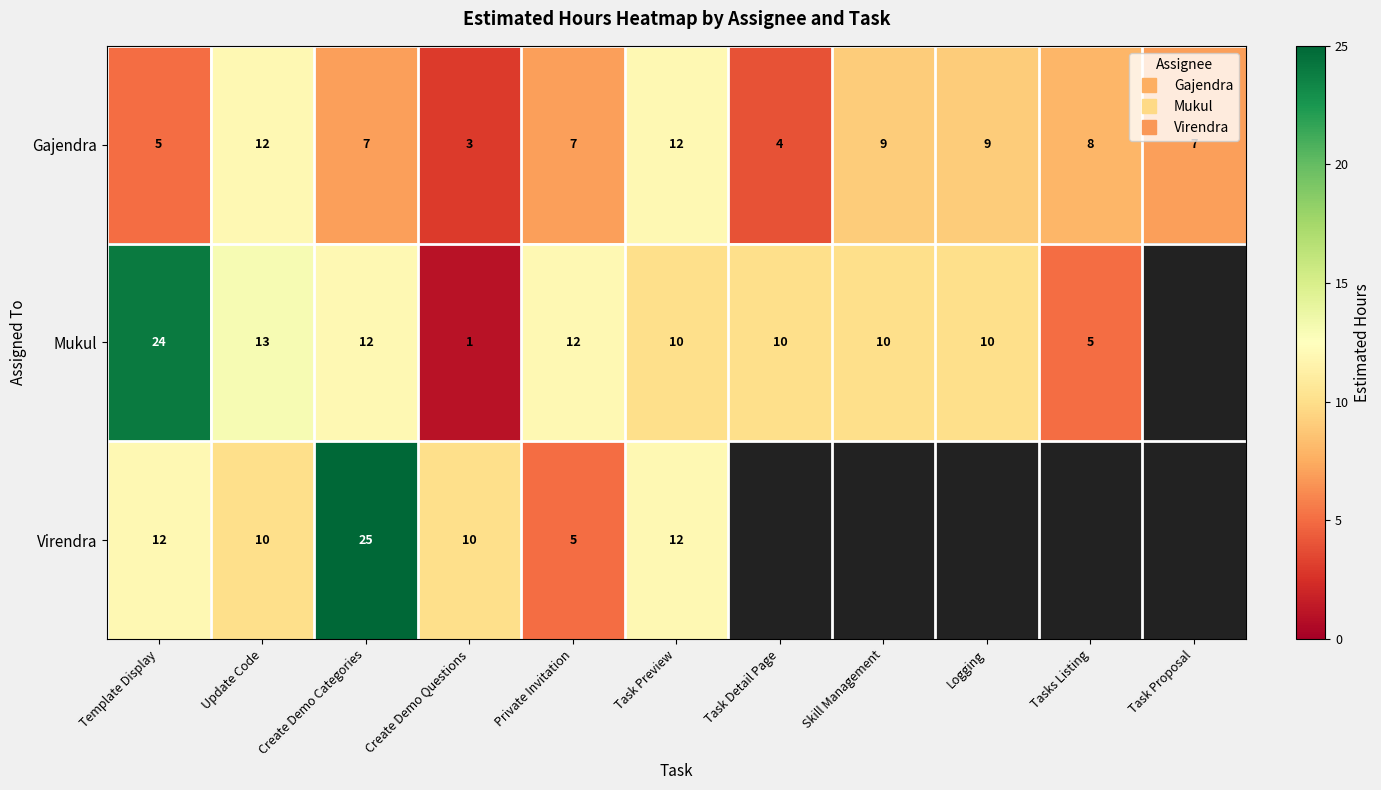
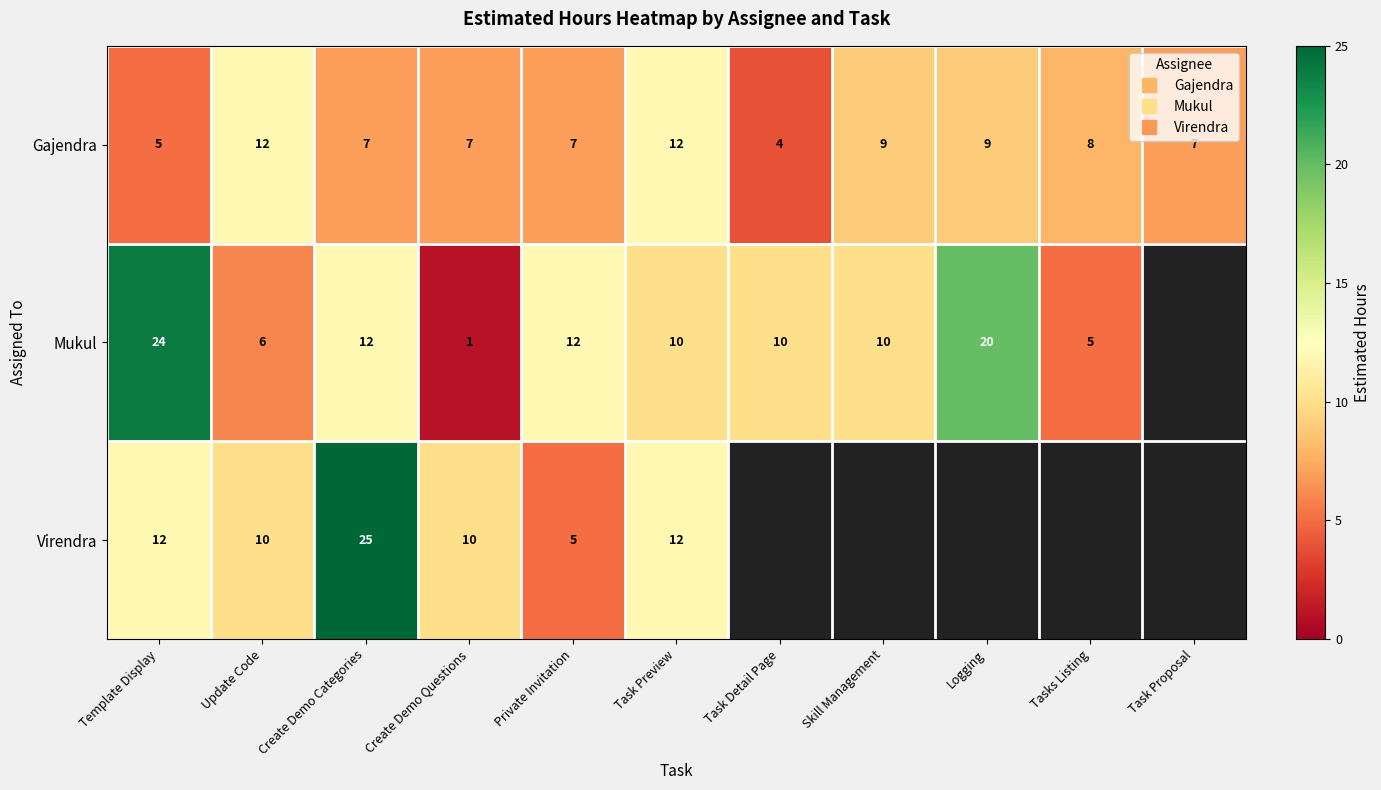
Gajendra, Create Demo Questions: 3 -> 7
Mukul, Update Code: 13 -> 6
Mukul, Logging: 10 -> 20
